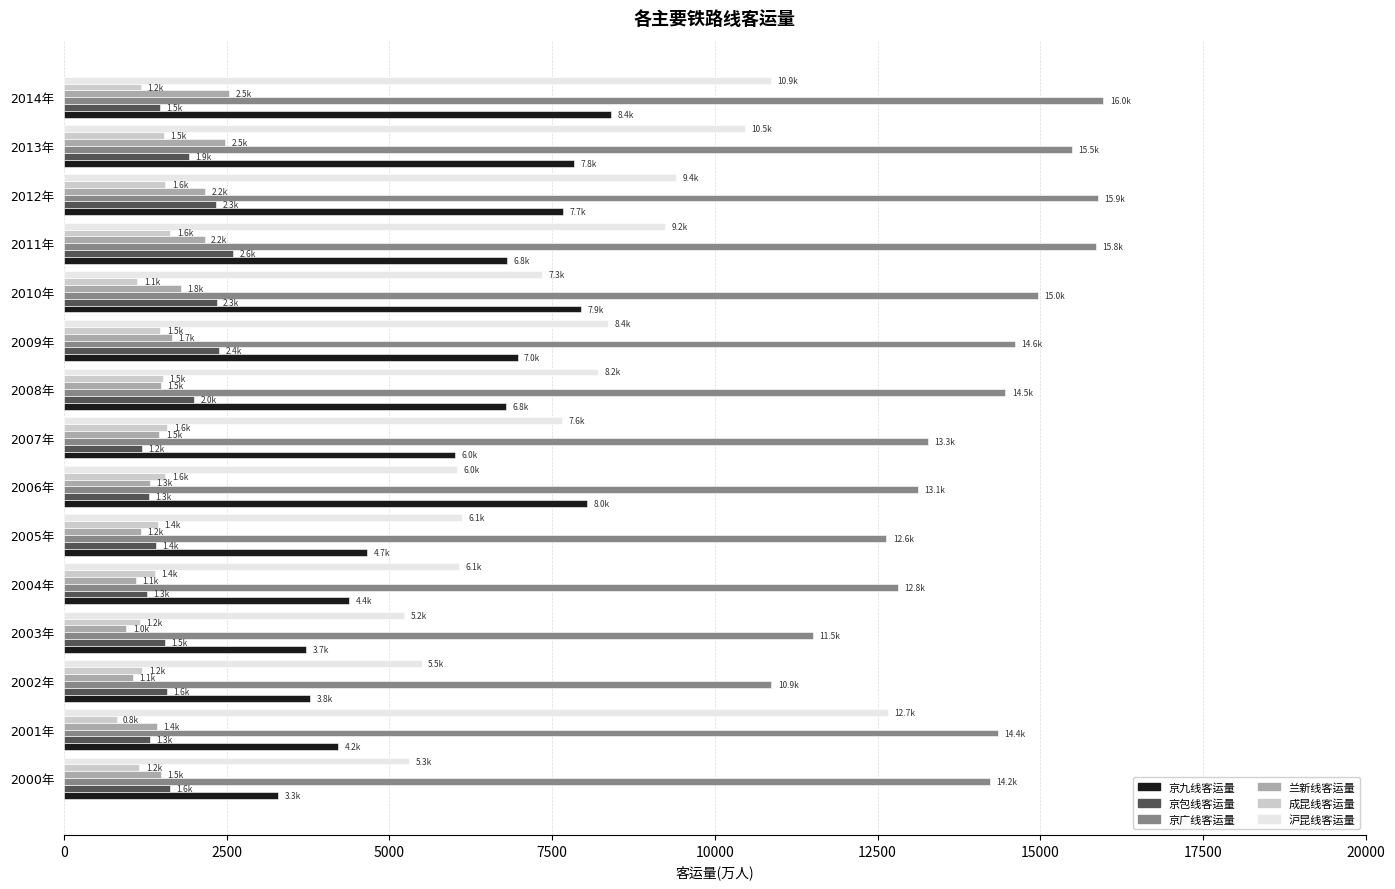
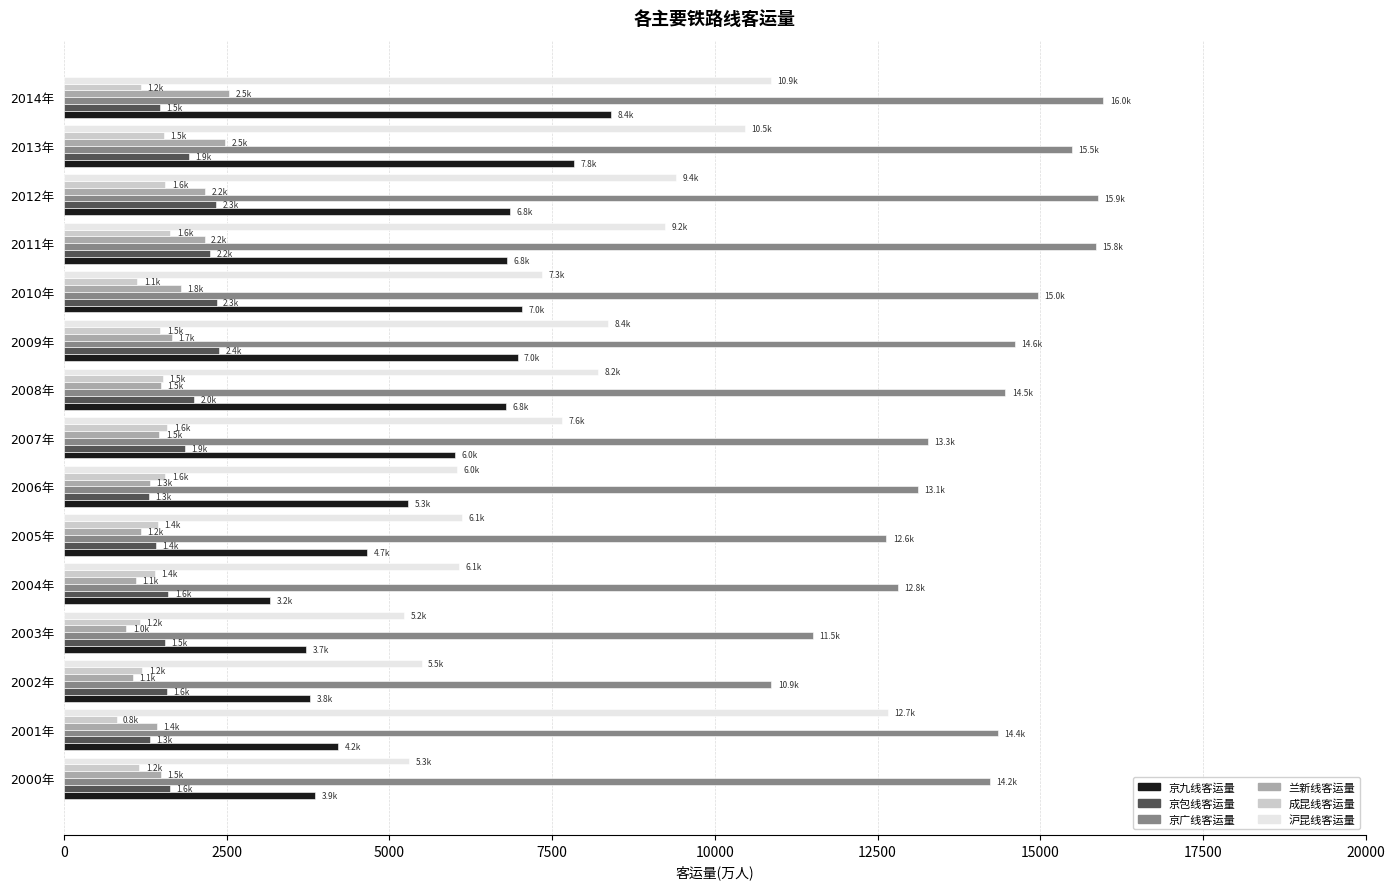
京九线客运量, 2012年: 7.7k -> 6.8k
京包线客运量, 2011年: 2.6k -> 2.2k
京九线客运量, 2010年: 7.9k -> 7.0k
京包线客运量, 2007年: 1.2k -> 1.9k
京九线客运量, 2006年: 8.0k -> 5.3k
京包线客运量, 2004年: 1.3k -> 1.6k
京九线客运量, 2004年: 4.4k -> 3.2k
京九线客运量, 2000年: 3.3k -> 3.9k
